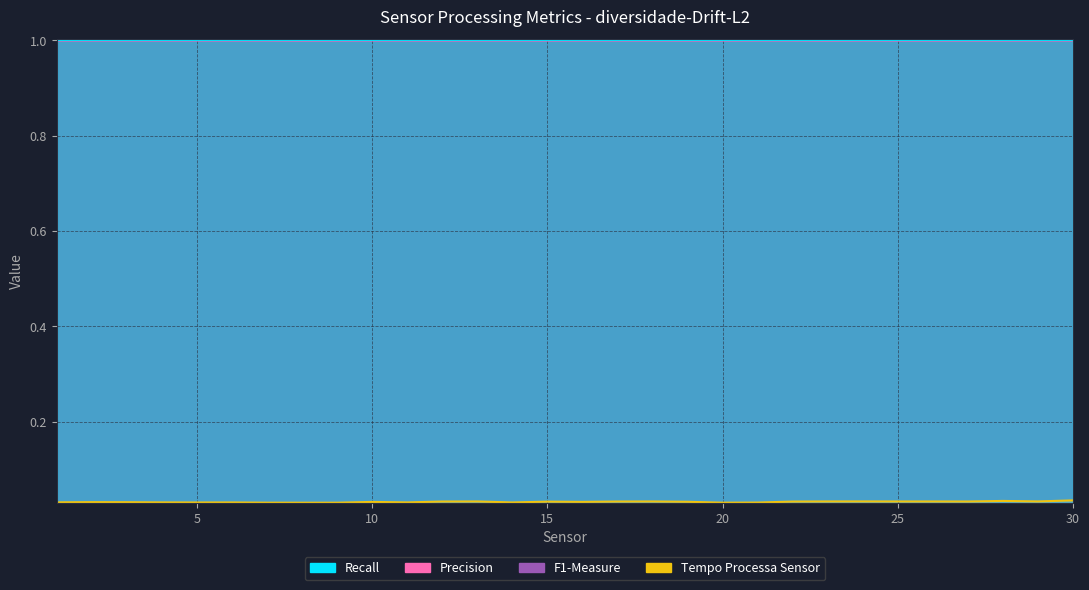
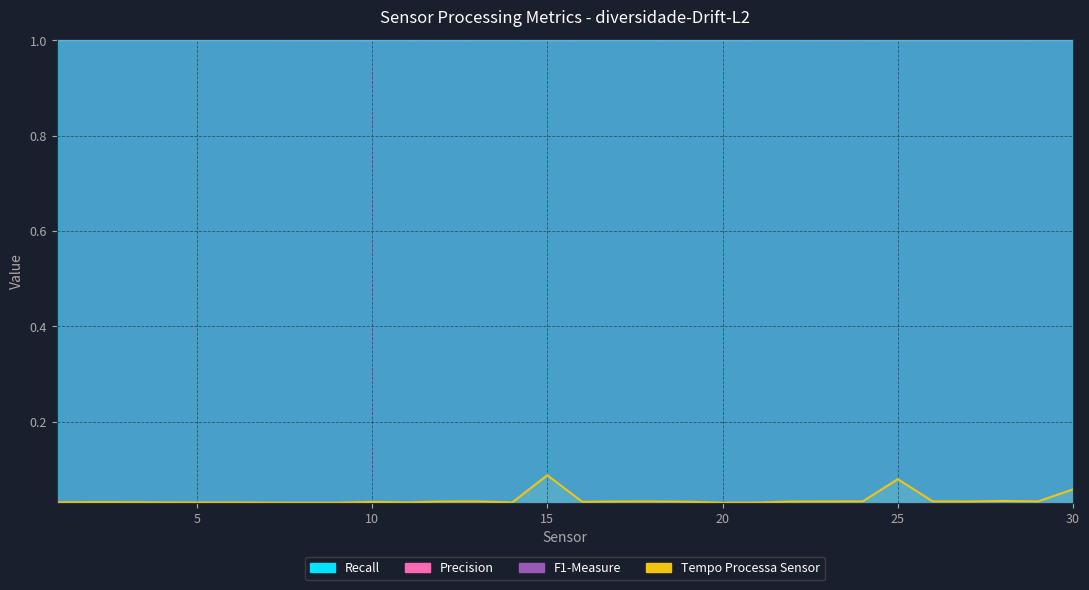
Tempo Processa Sensor, 15: 0.03 -> 0.09
Tempo Processa Sensor, 25: 0.03 -> 0.08
Tempo Processa Sensor, 30: 0.03 -> 0.06
